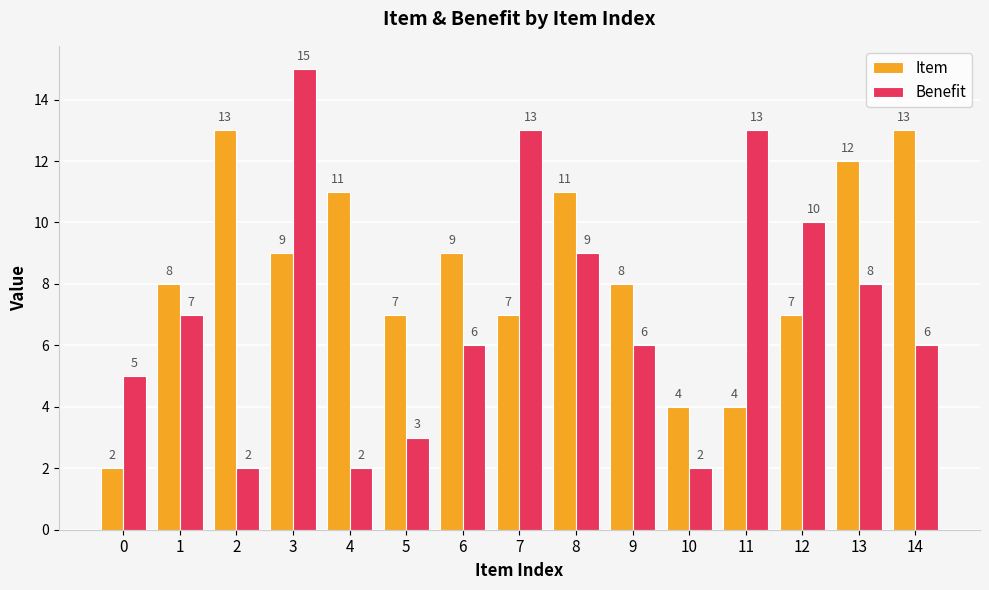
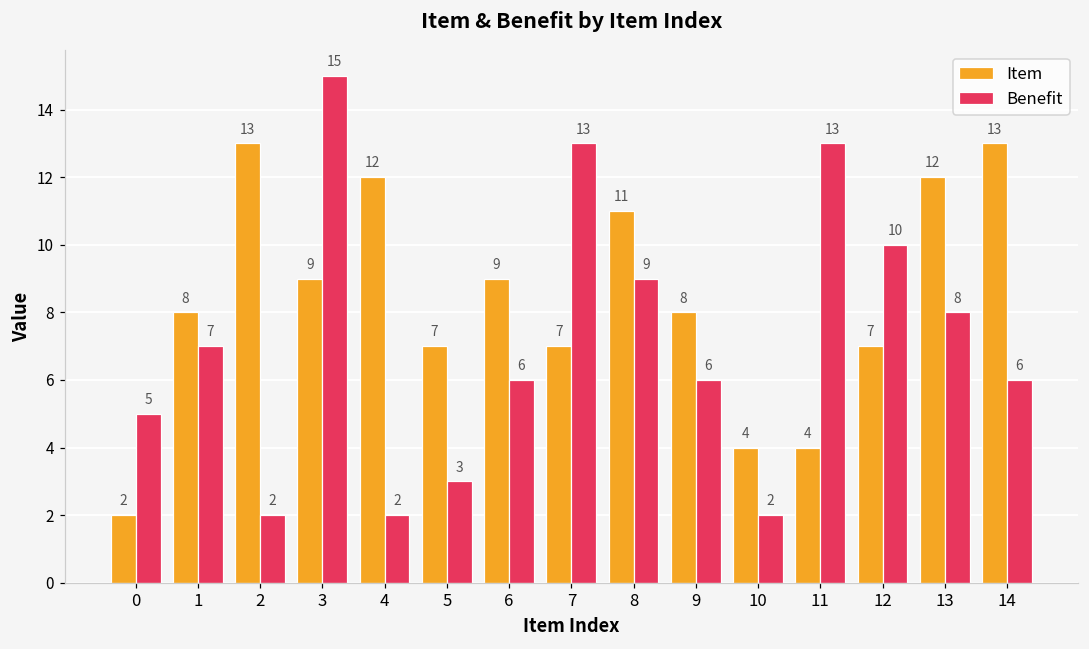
Item, 4: 11 -> 12
